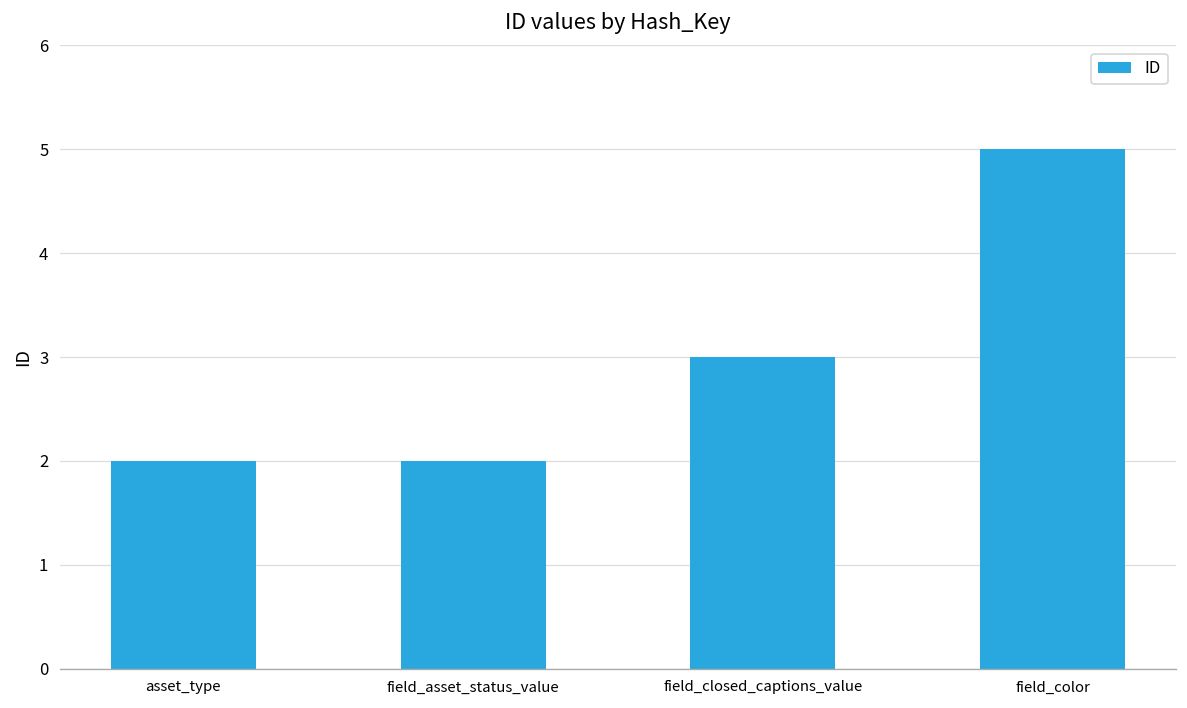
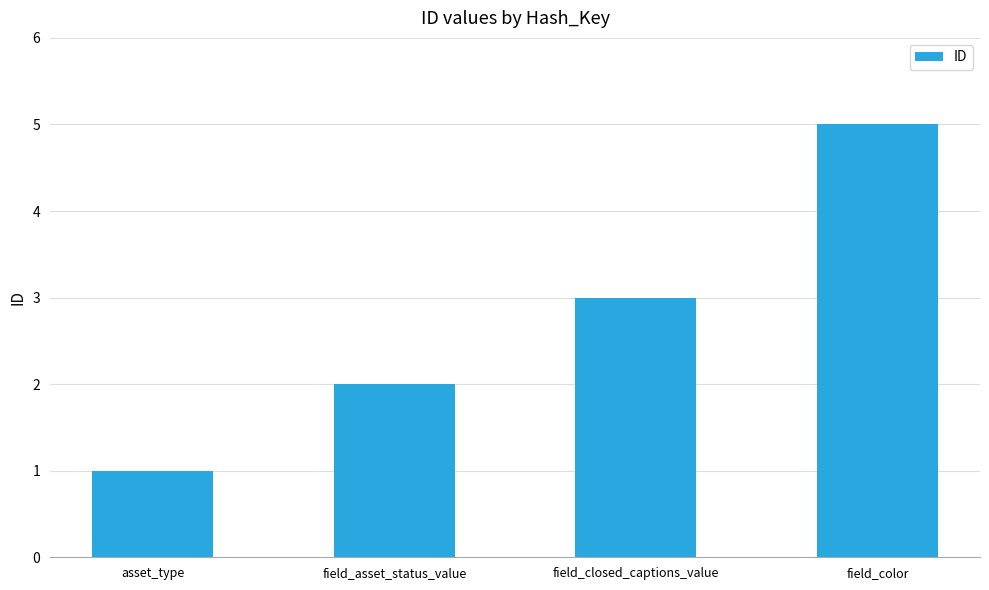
asset_type: 2 -> 1
